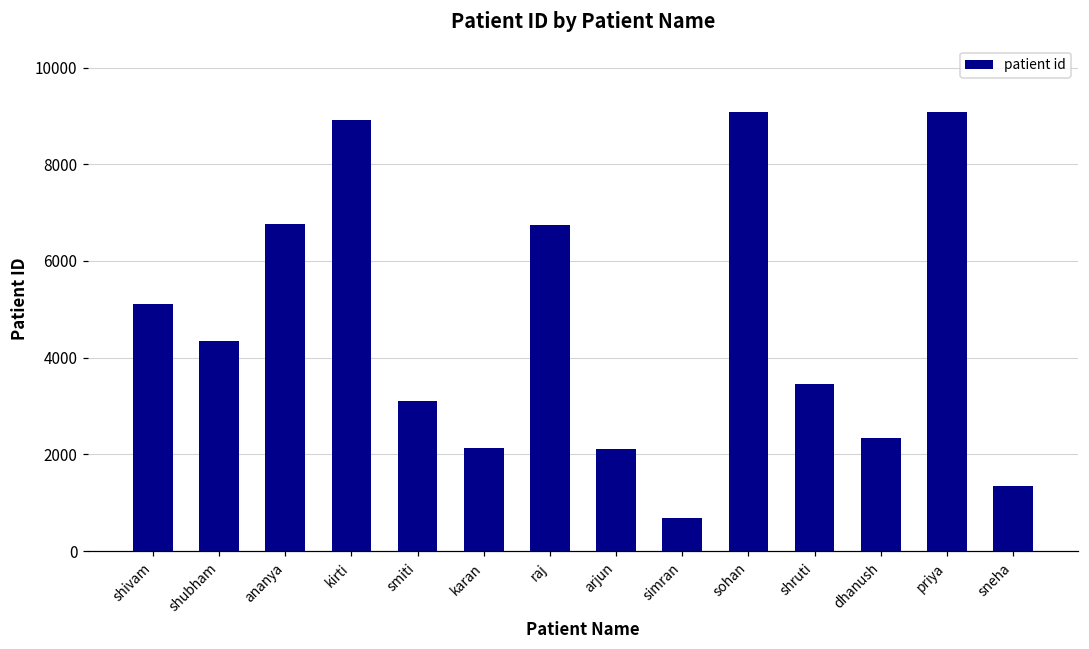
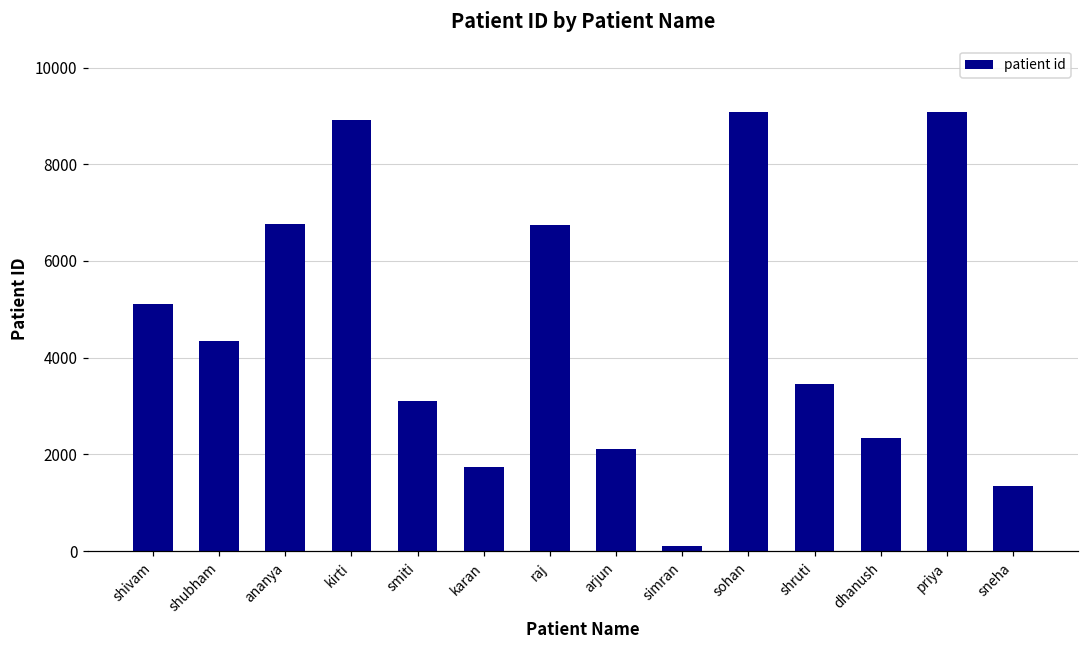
karan: 2100 -> 1700
simran: 700 -> 100
